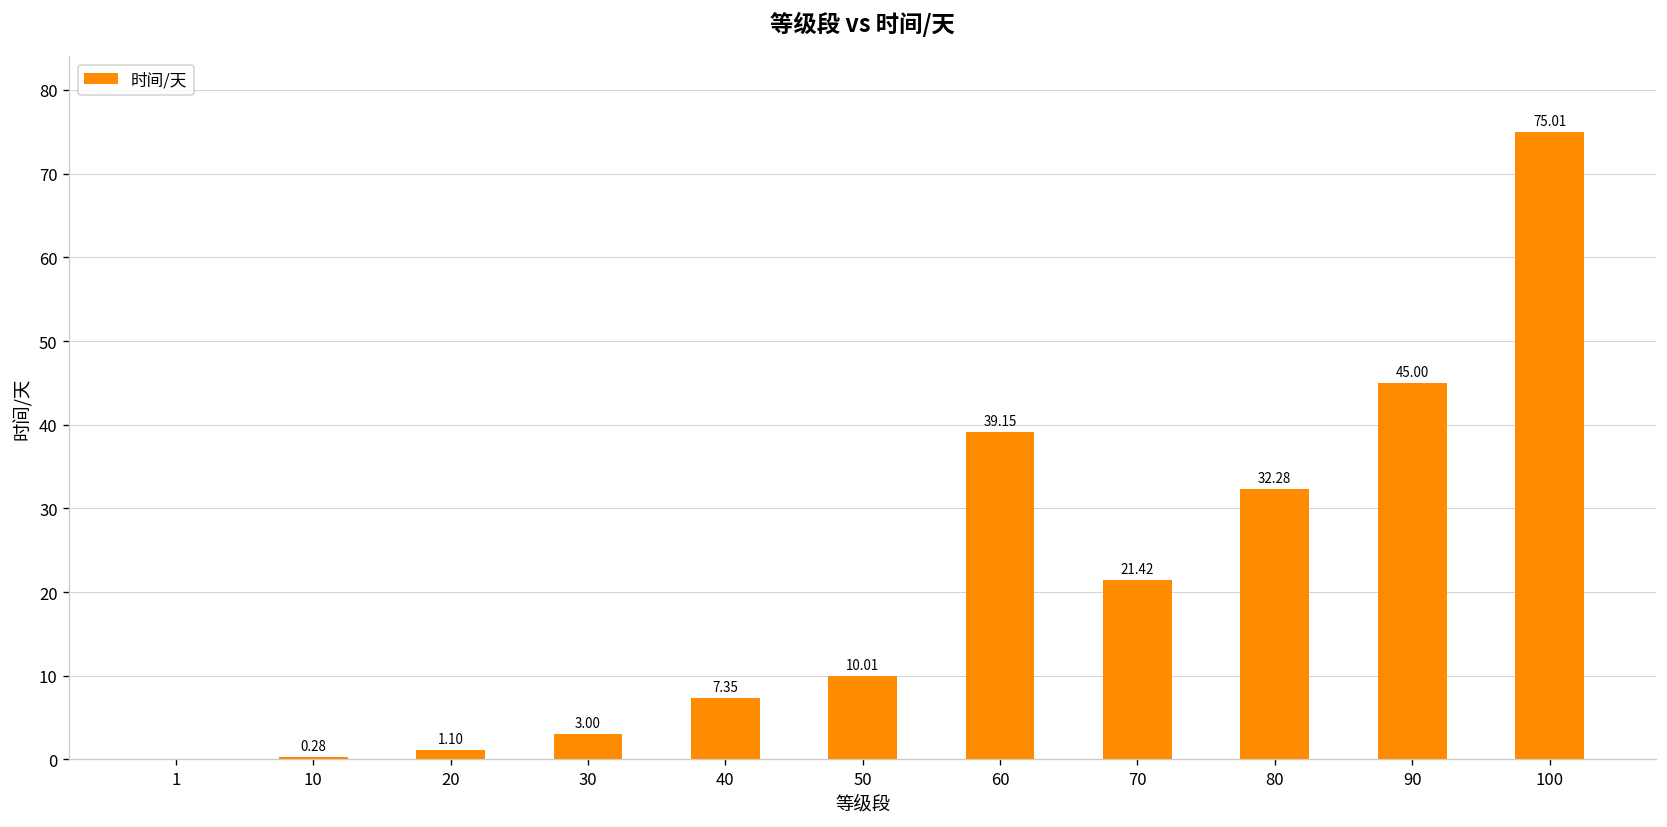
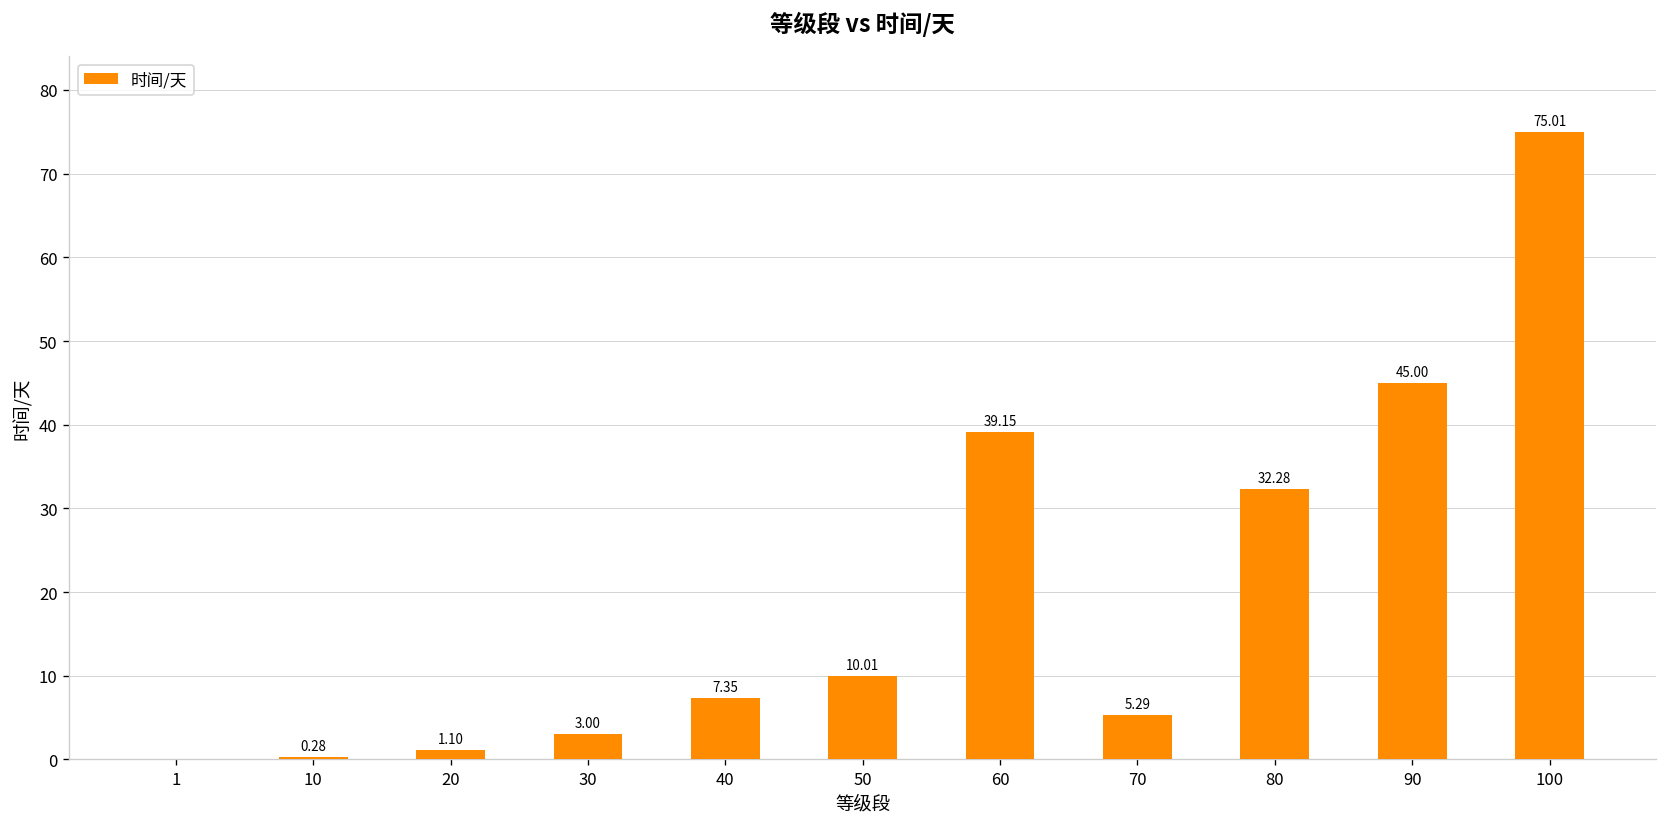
70: 21.42 -> 5.29
